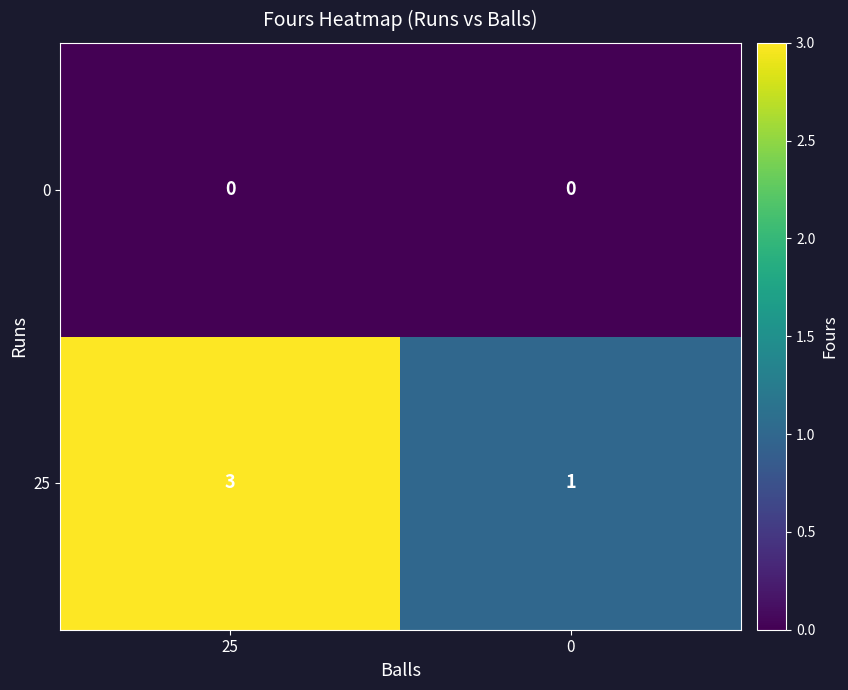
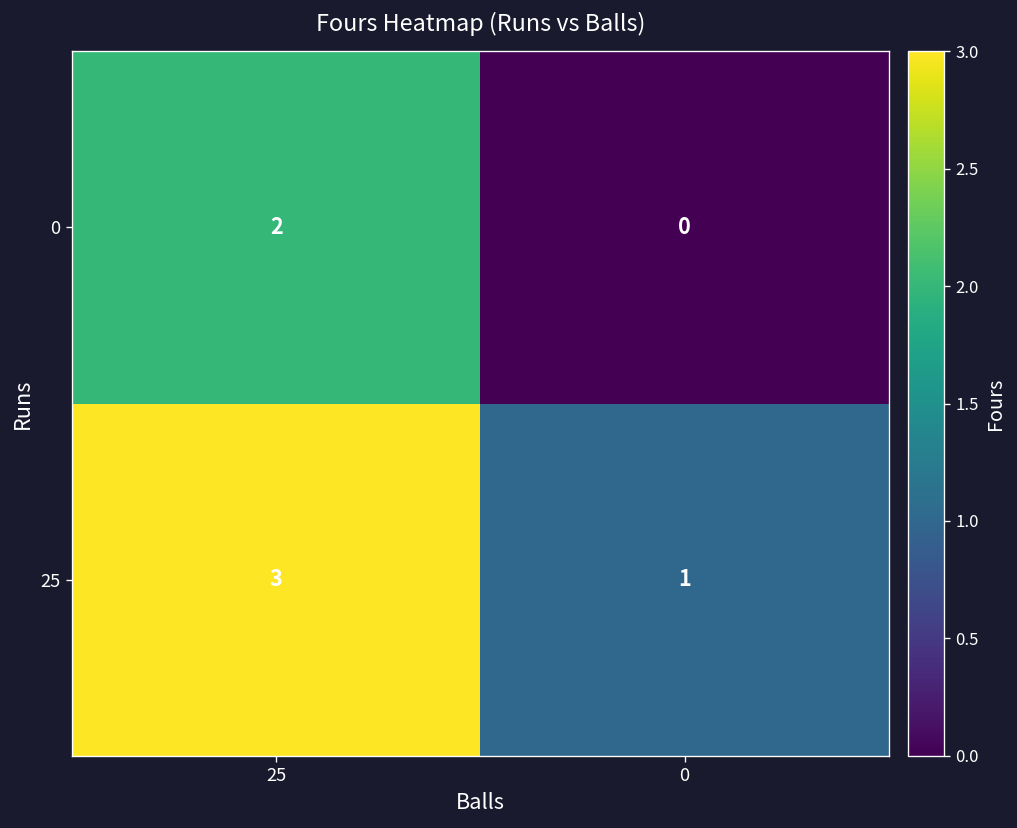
0, 25: 0 -> 2
